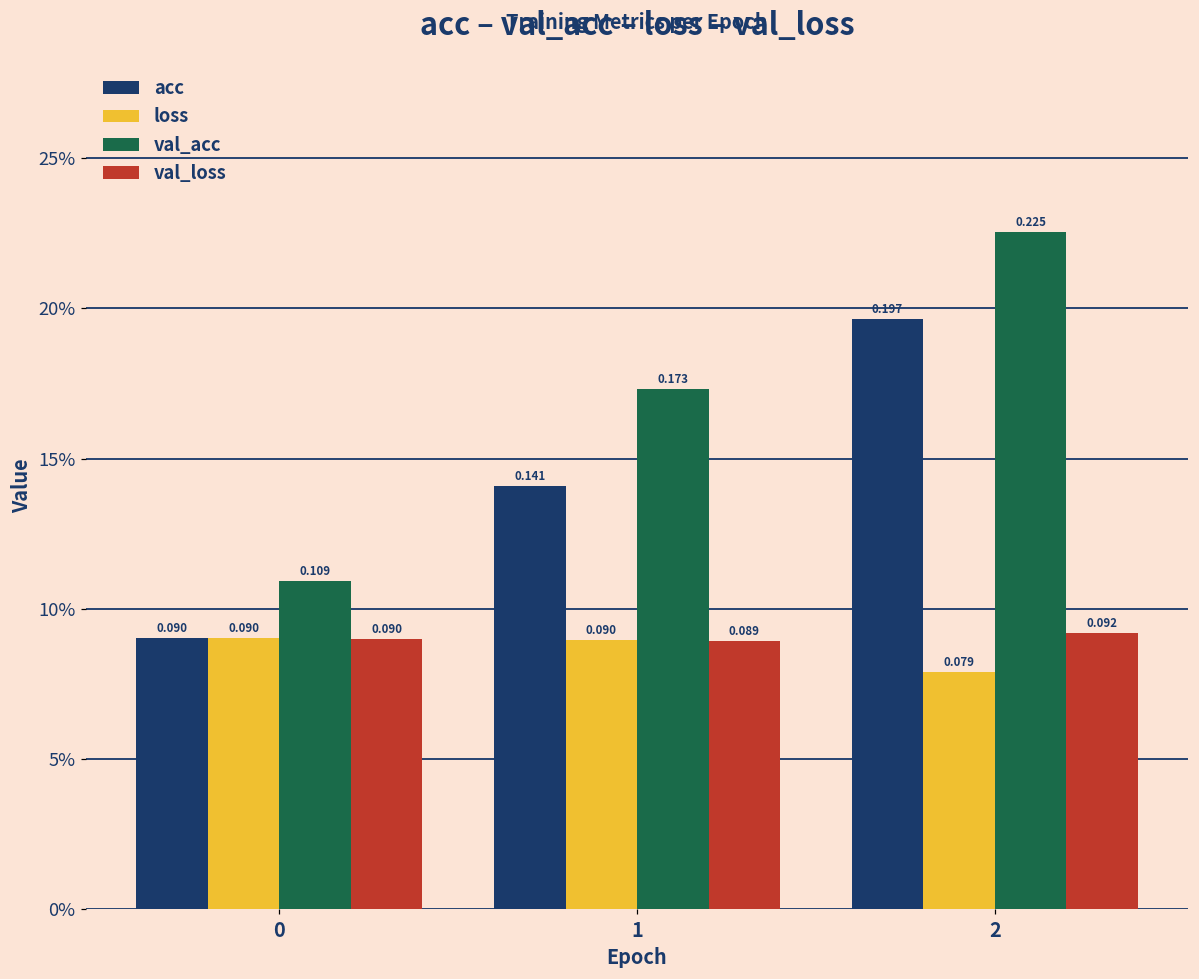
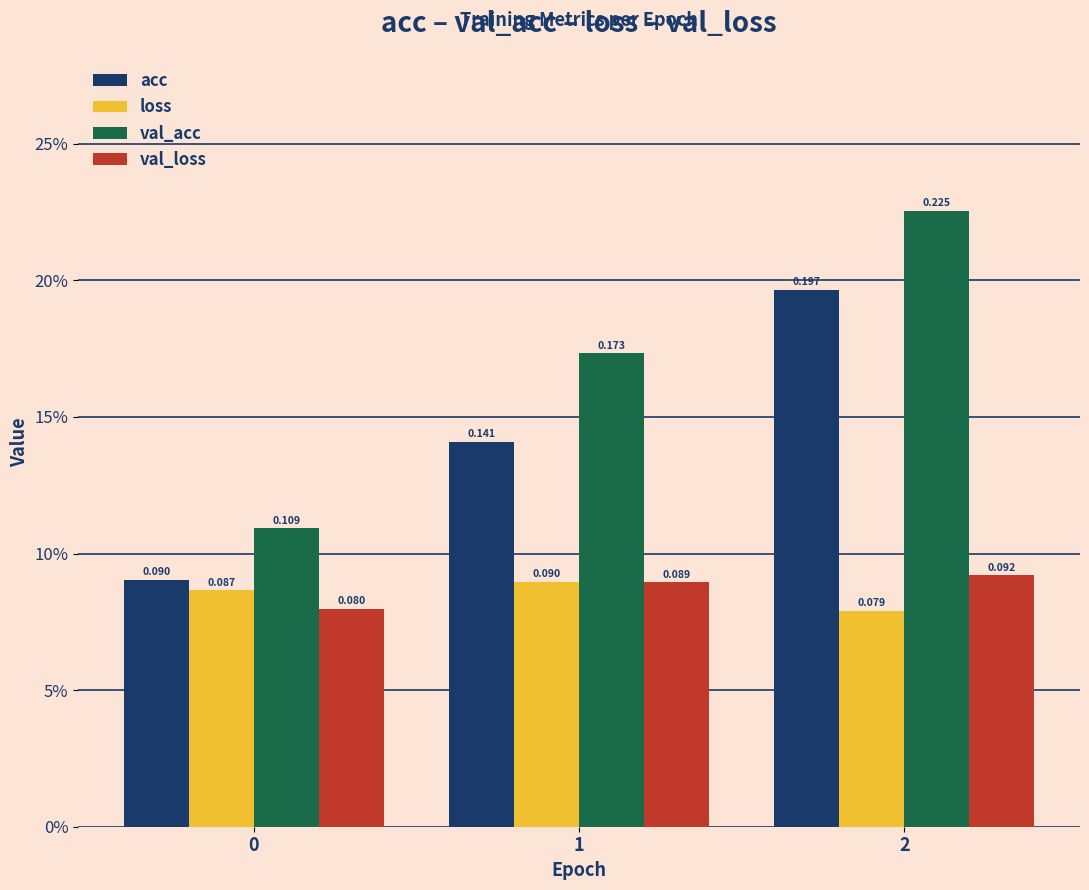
loss, 0: 0.090 -> 0.087
val_loss, 0: 0.090 -> 0.080
